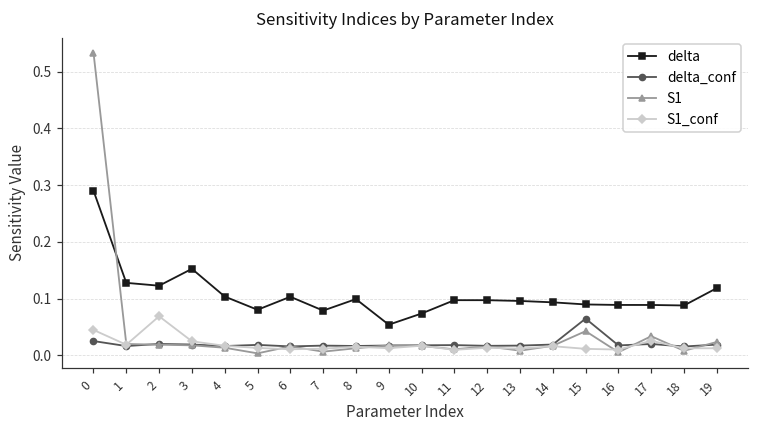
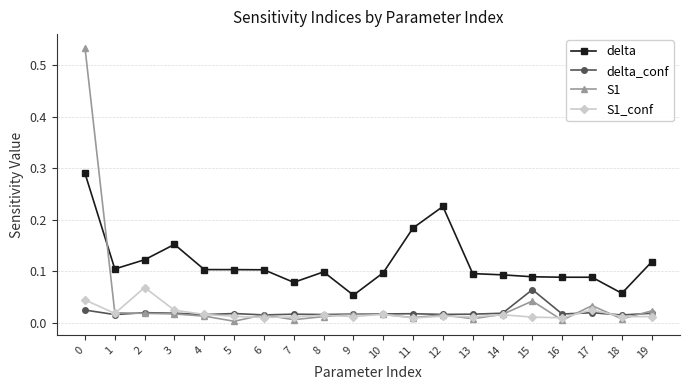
delta, 1: 0.13 -> 0.10
delta, 5: 0.08 -> 0.10
delta, 10: 0.07 -> 0.10
delta, 11: 0.10 -> 0.18
delta, 12: 0.10 -> 0.23
delta, 18: 0.09 -> 0.06
